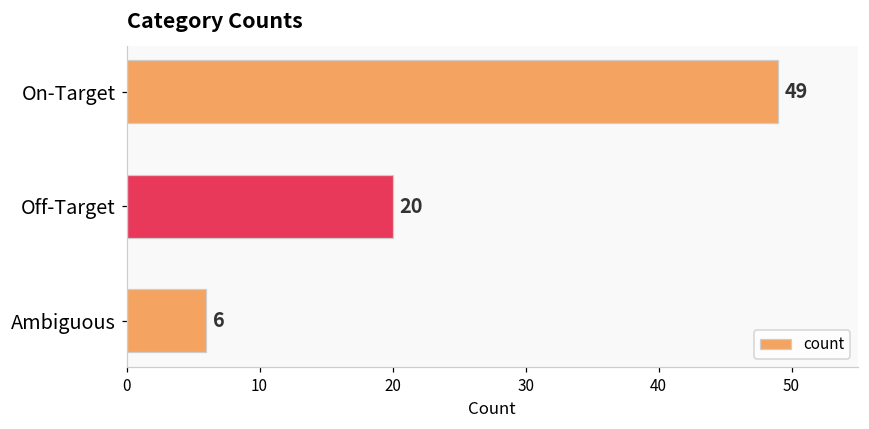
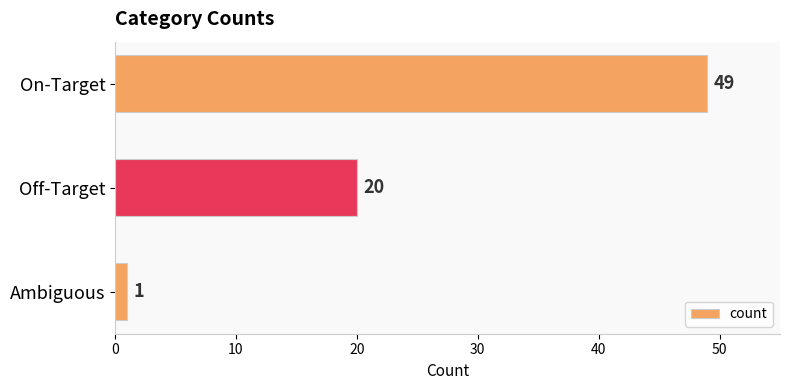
Ambiguous: 6 -> 1
